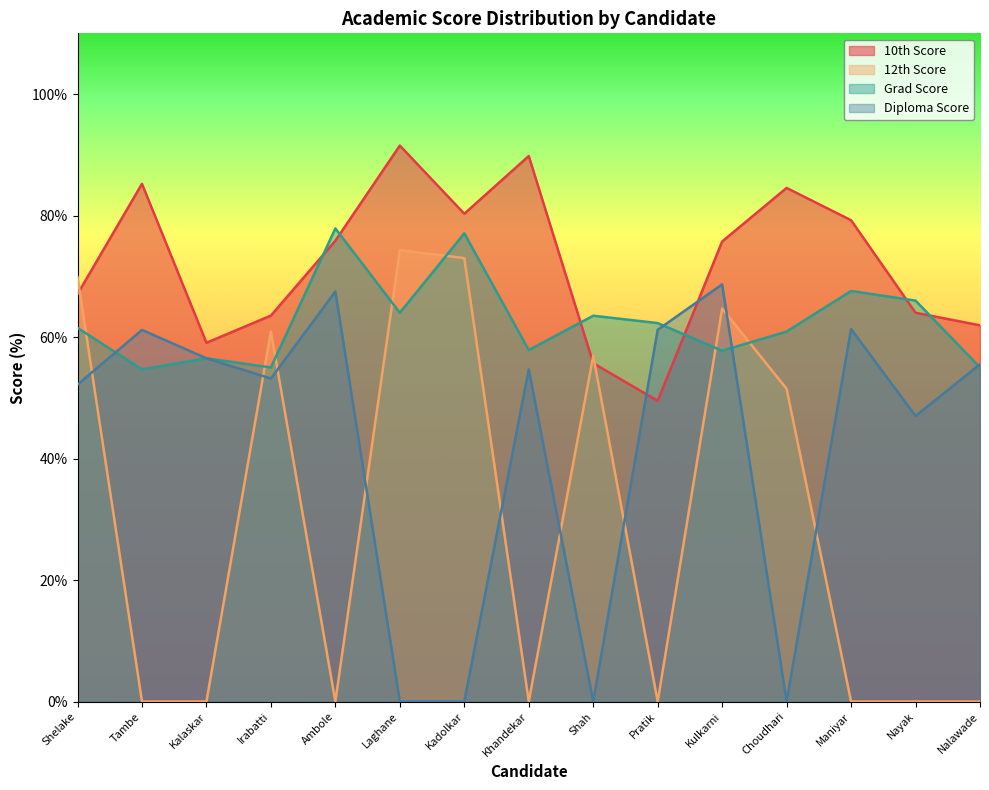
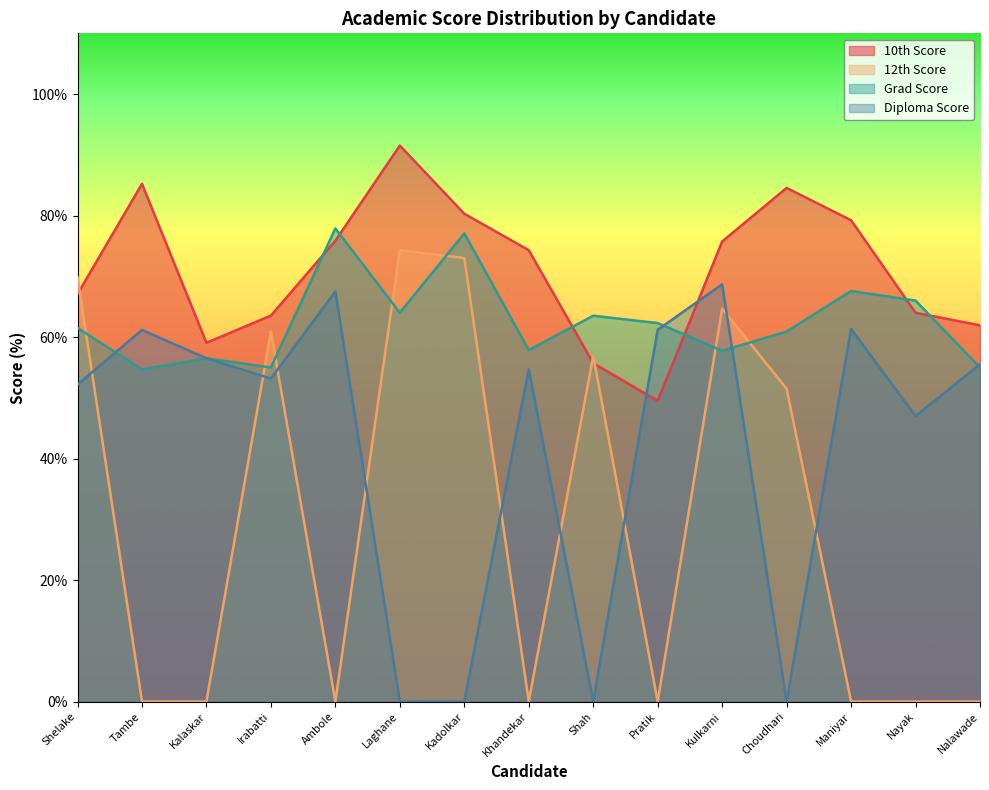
10th Score, Khandekar: 90% -> 74%
